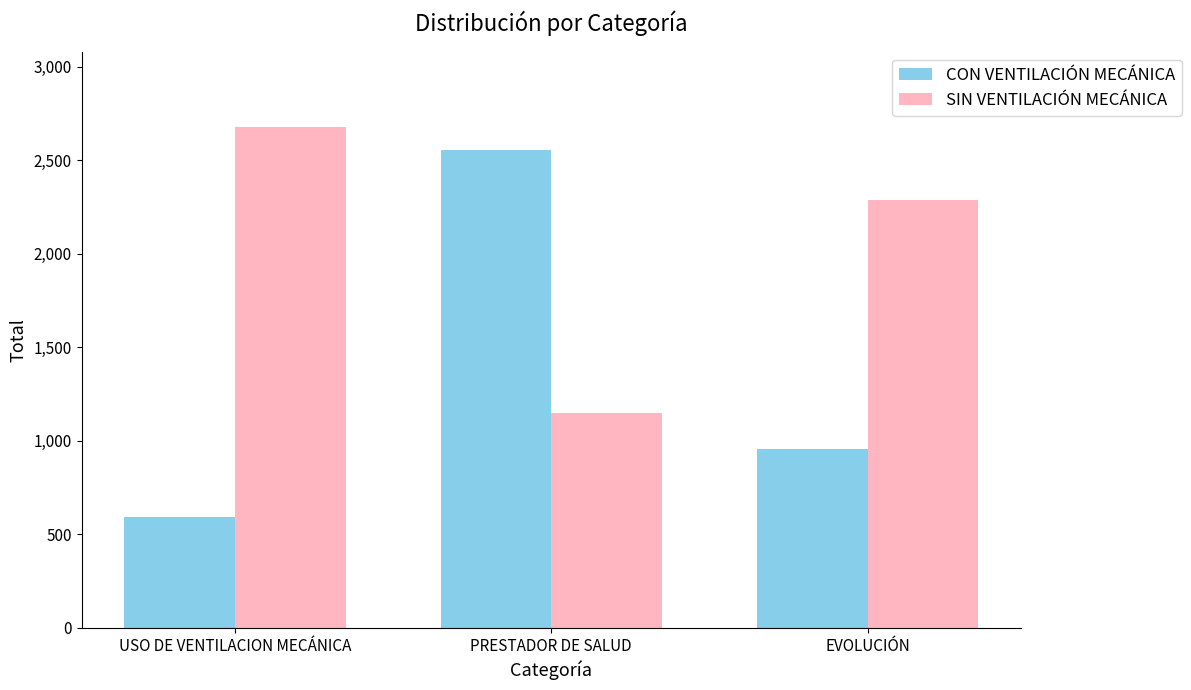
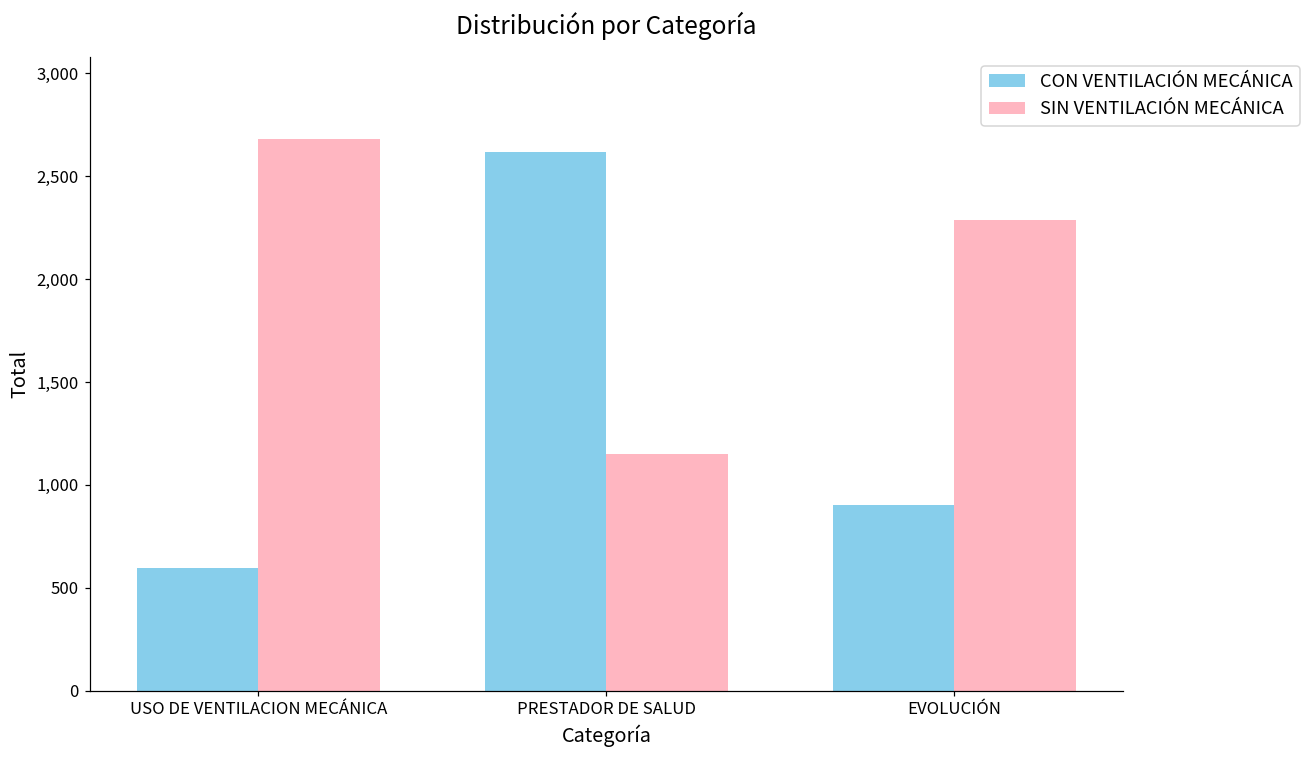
CON VENTILACIÓN MECÁNICA, PRESTADOR DE SALUD: 2,560 -> 2,620
CON VENTILACIÓN MECÁNICA, EVOLUCIÓN: 960 -> 900
